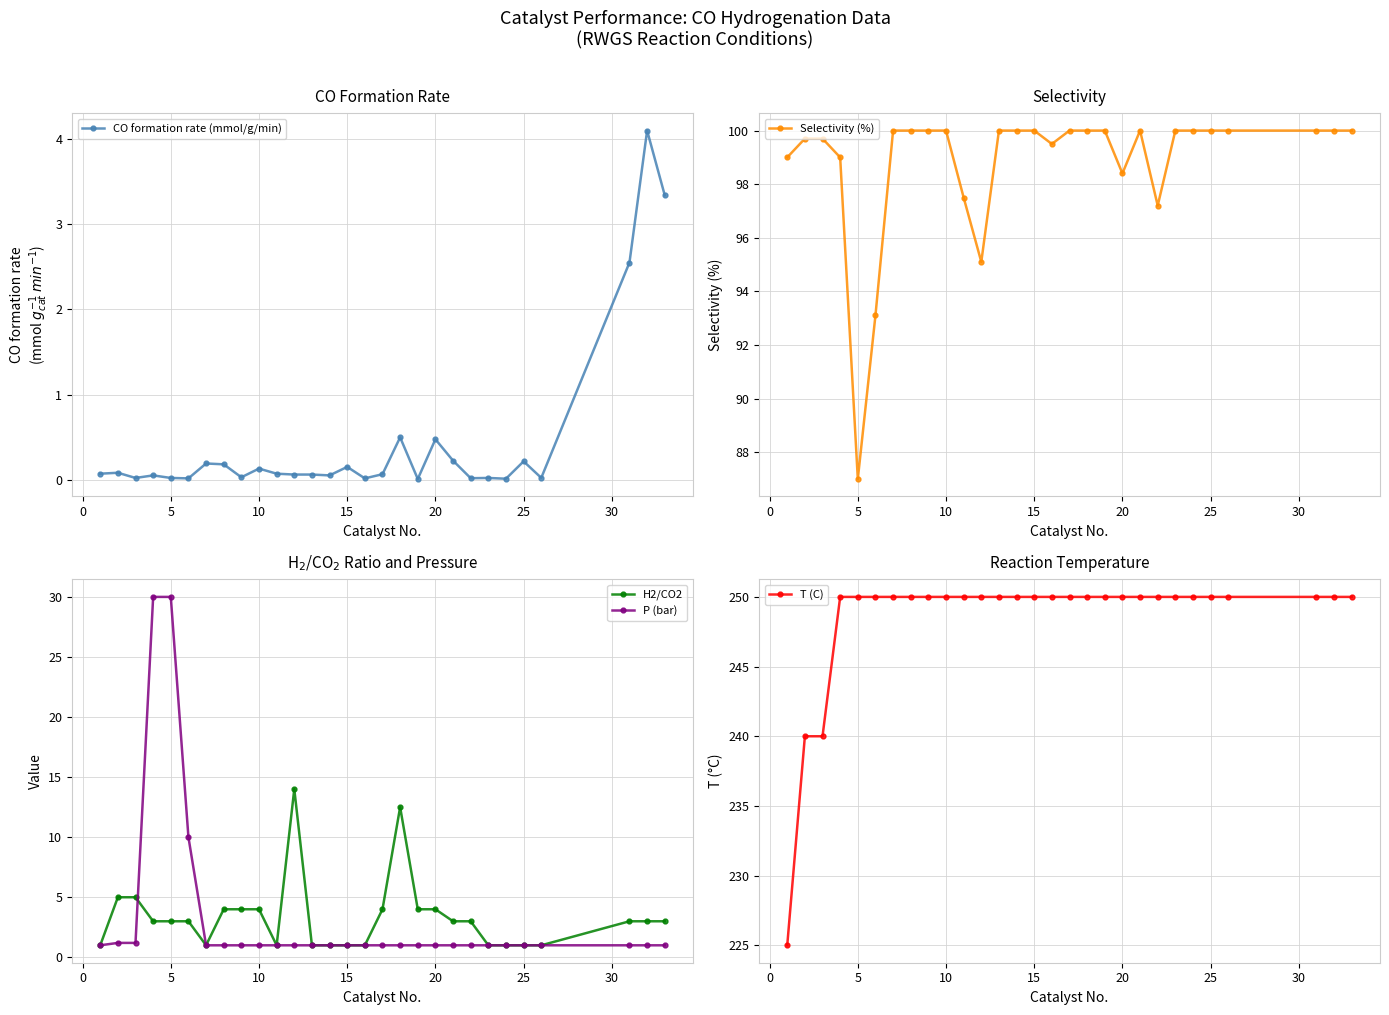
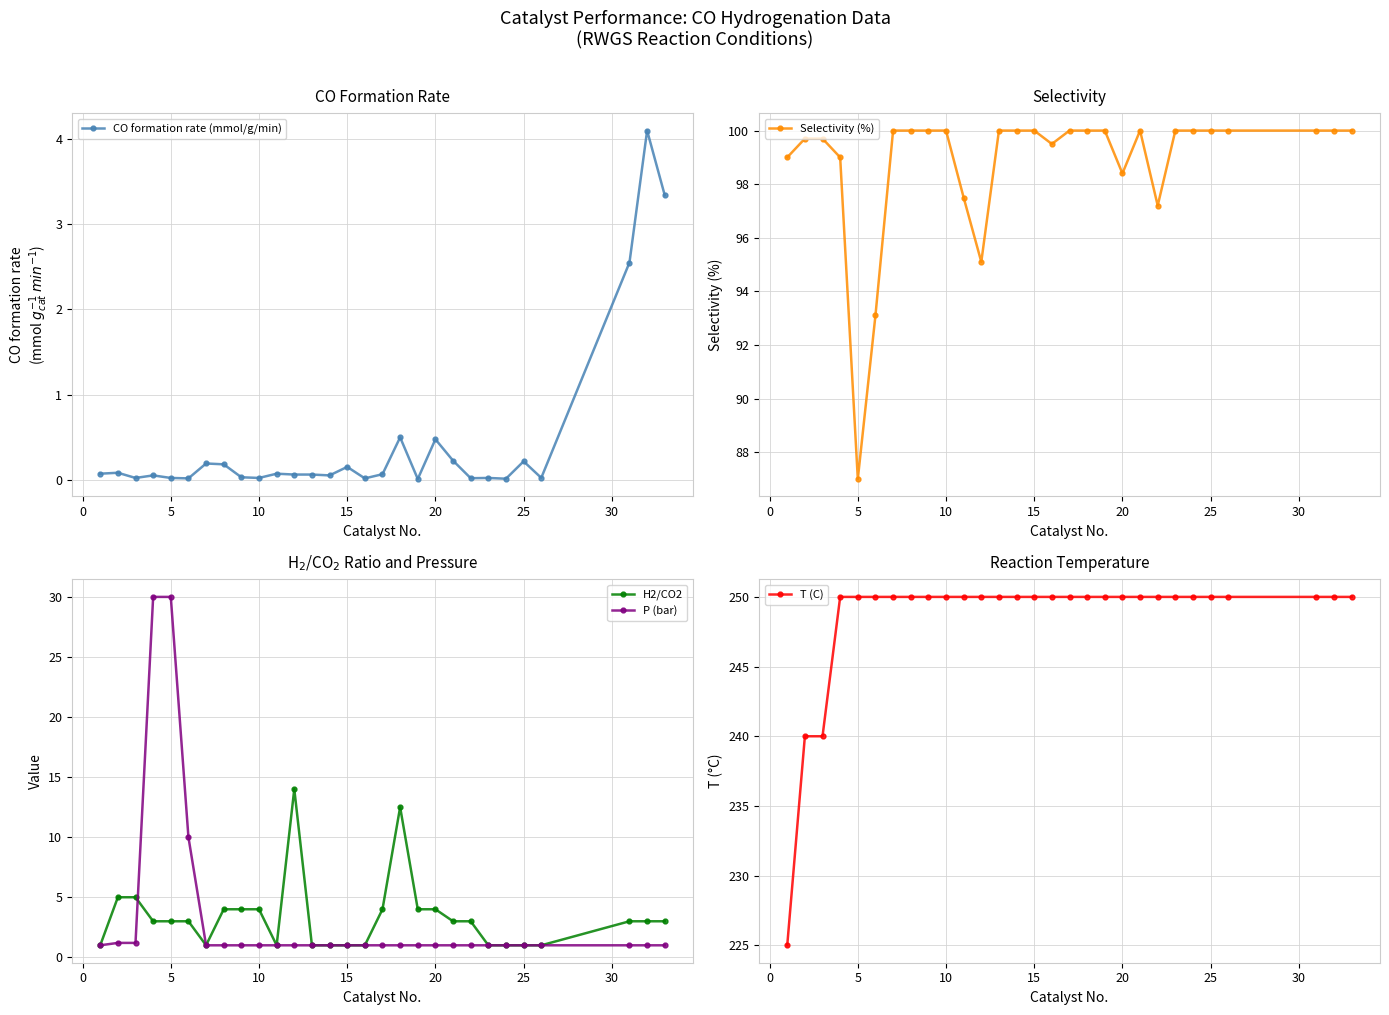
CO Formation Rate, 10: 0.1 -> 0.0
